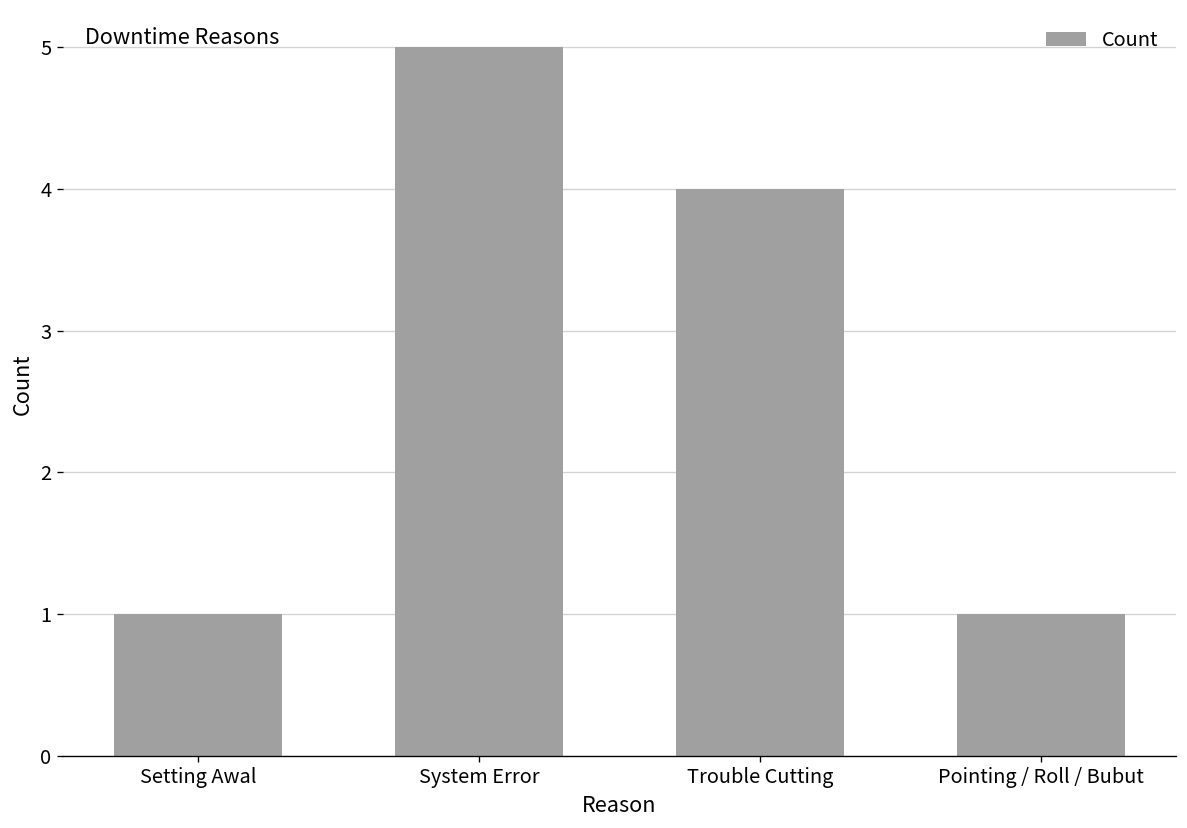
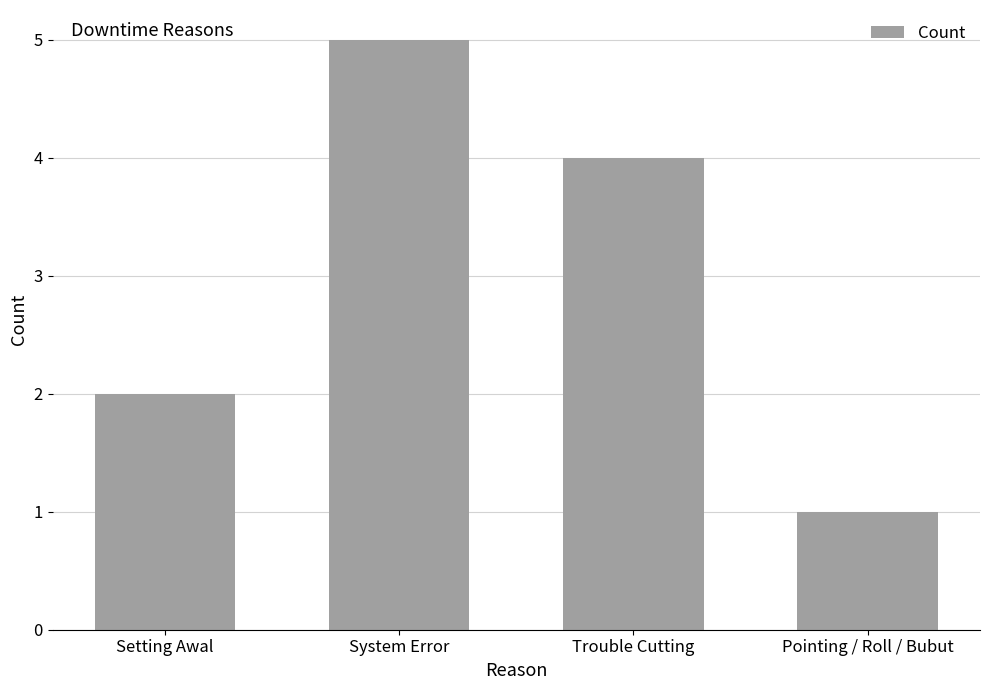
Setting Awal: 1 -> 2
